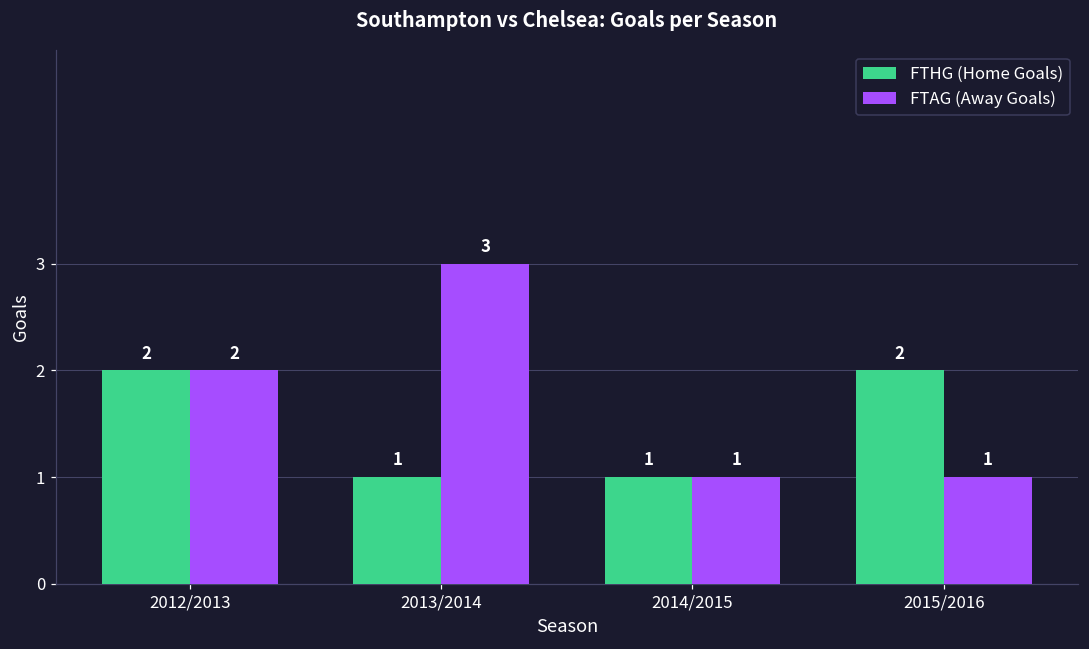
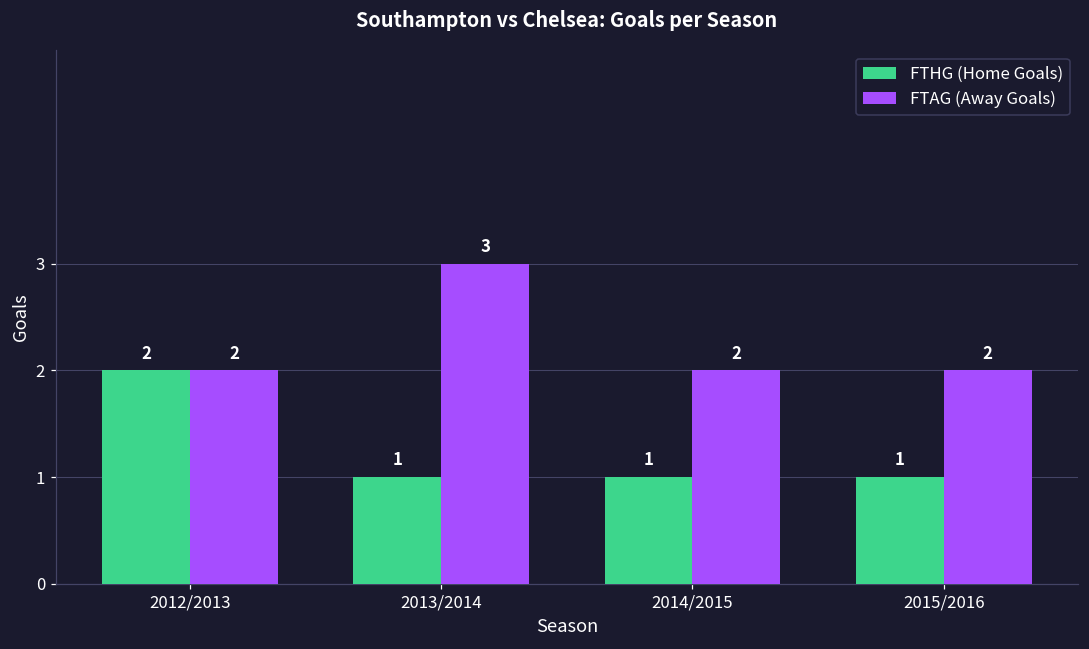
FTAG (Away Goals), 2014/2015: 1 -> 2
FTHG (Home Goals), 2015/2016: 2 -> 1
FTAG (Away Goals), 2015/2016: 1 -> 2
